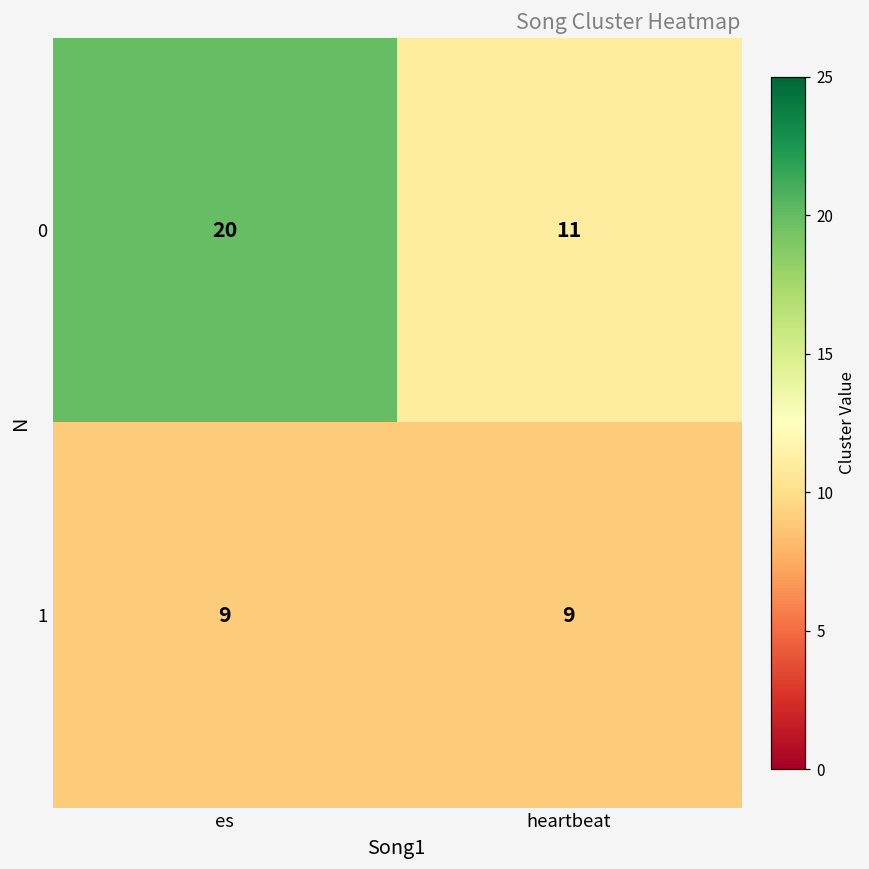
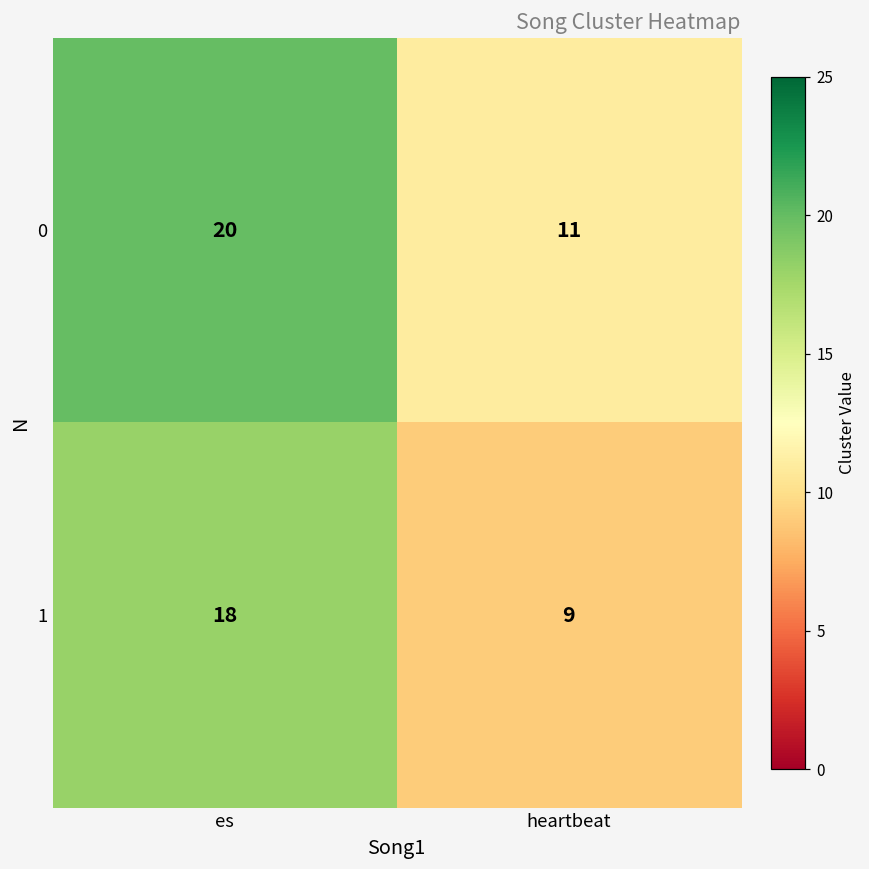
1, es: 9 -> 18
